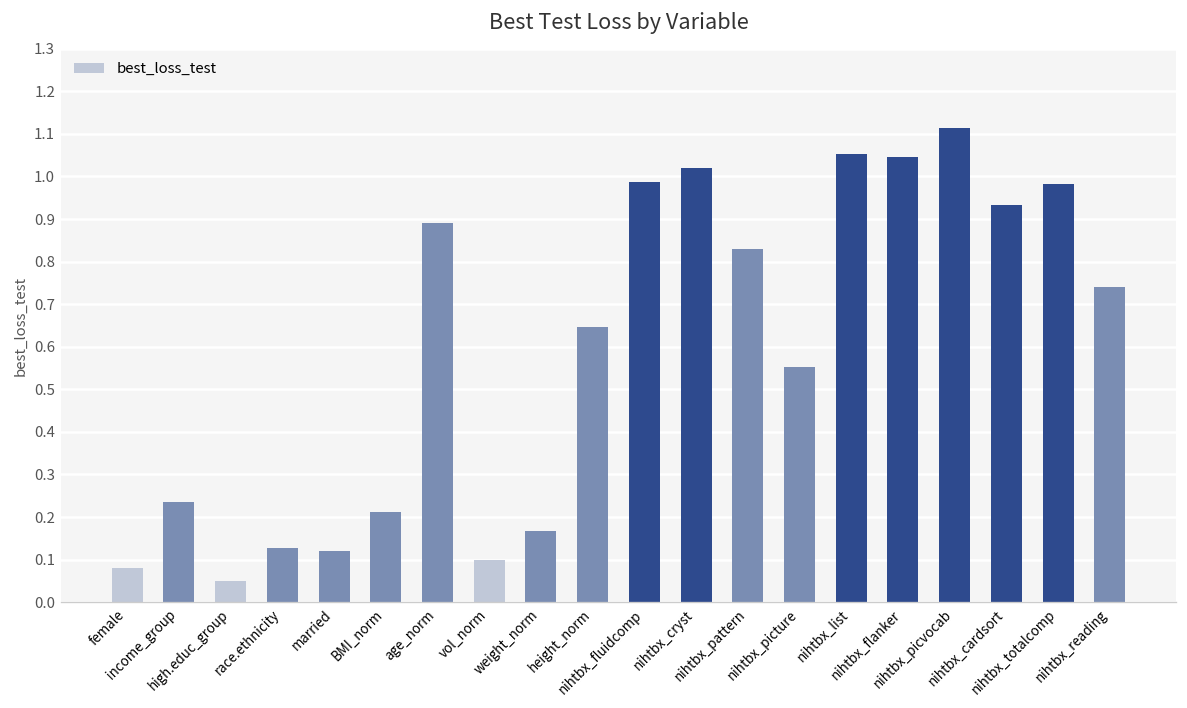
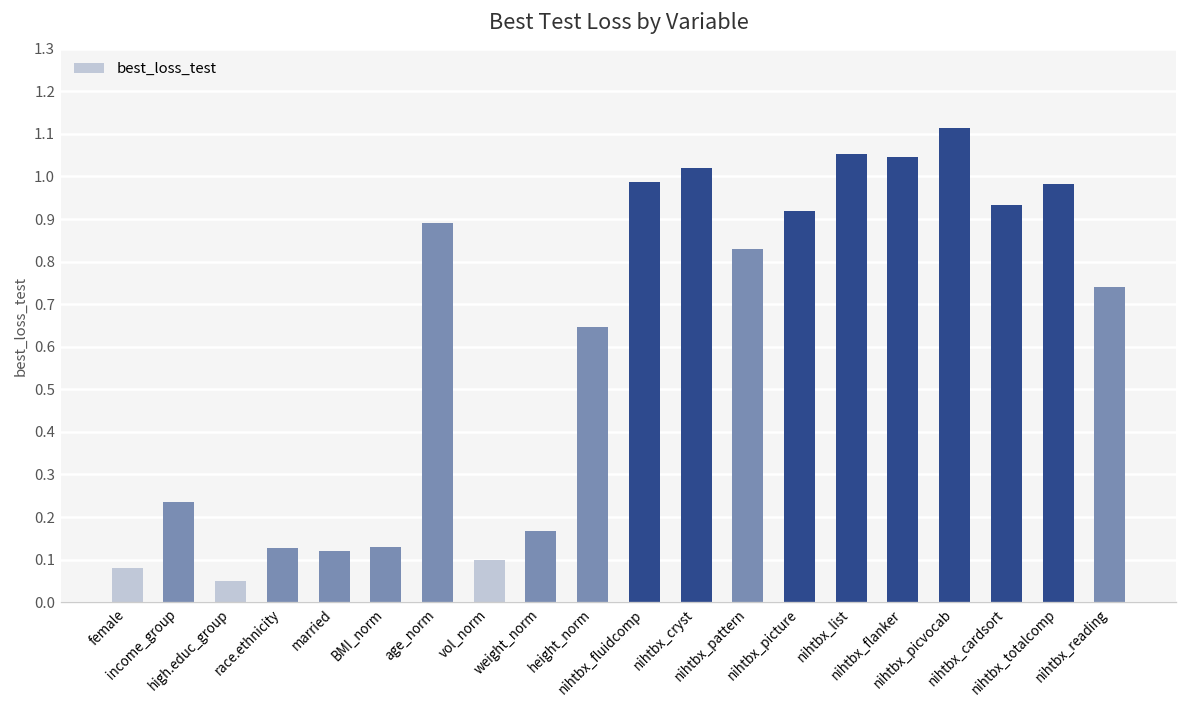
BMI_norm: 0.21 -> 0.13
nihtbx_picture: 0.55 -> 0.92
